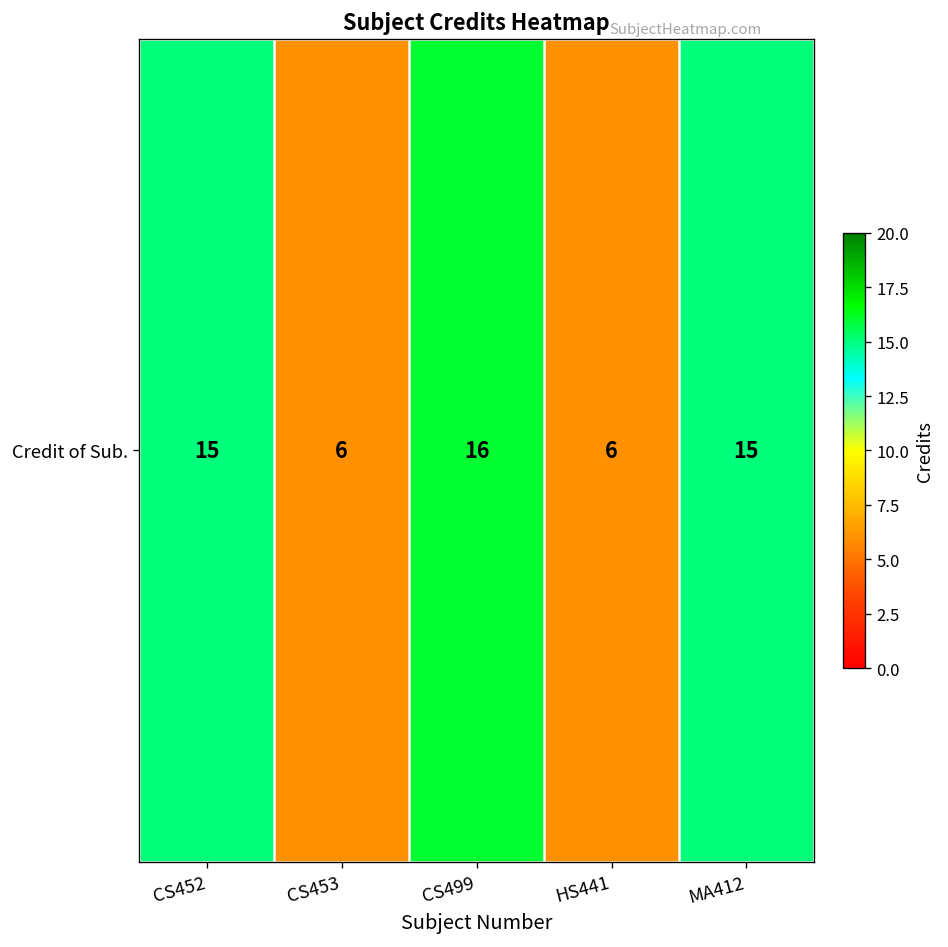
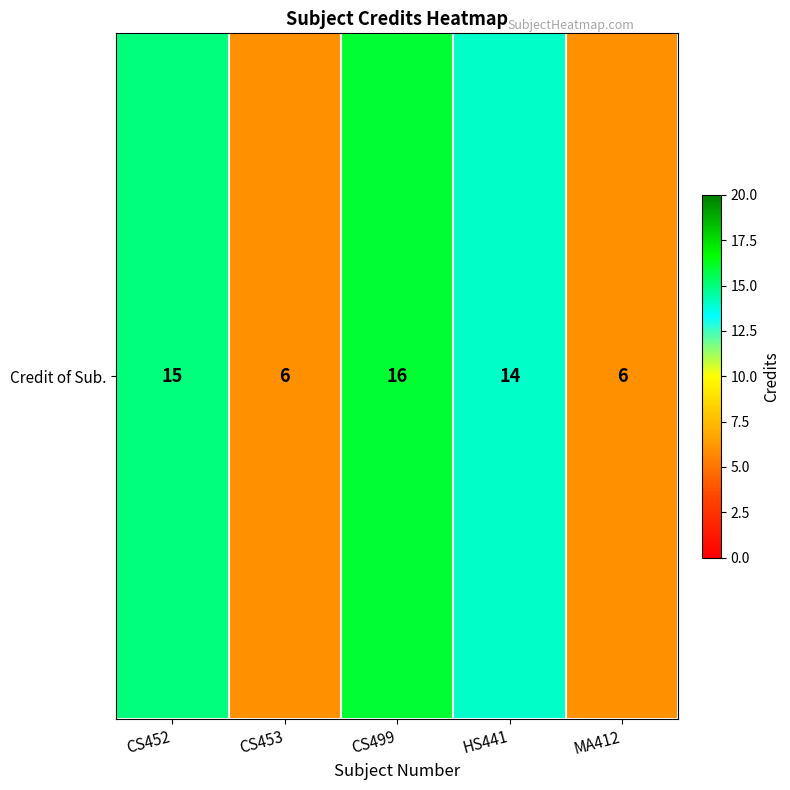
Credit of Sub., HS441: 6 -> 14
Credit of Sub., MA412: 15 -> 6
